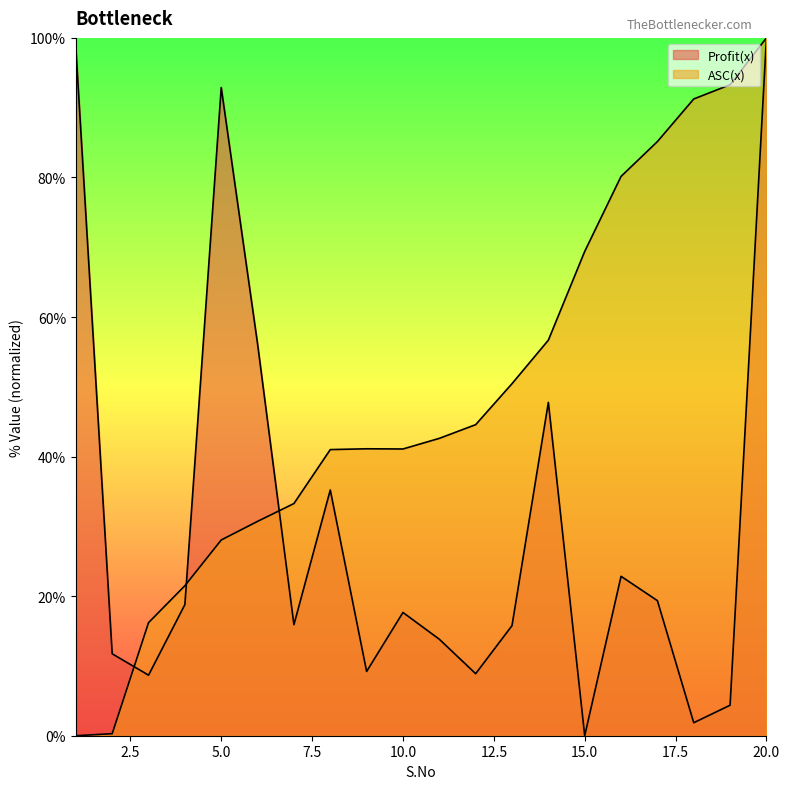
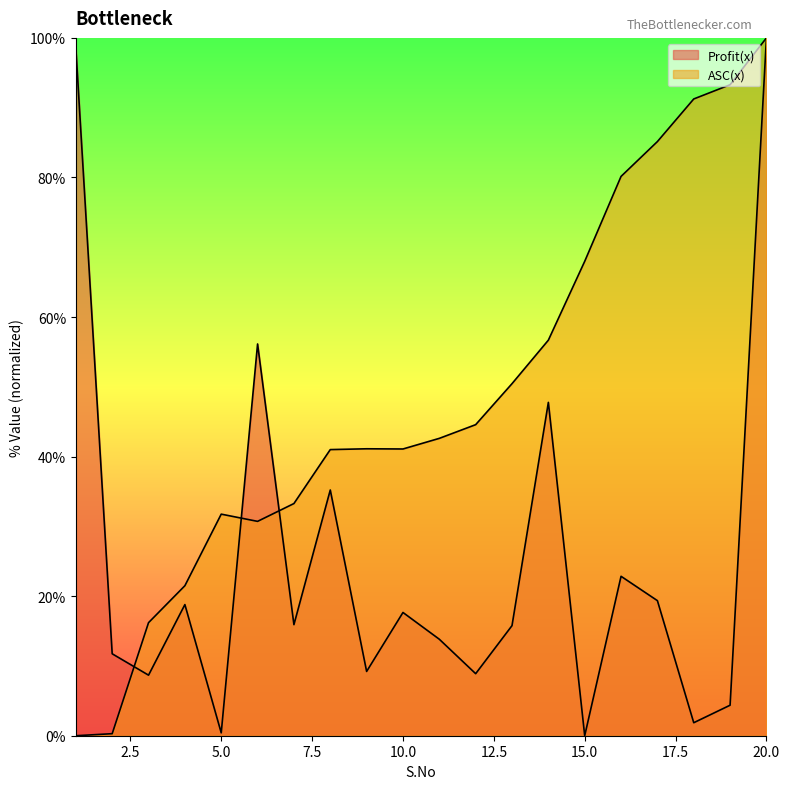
Profit(x), 5.0: 93% -> 0%
ASC(x), 5.0: 28% -> 32%
ASC(x), 15.0: 69% -> 68%
